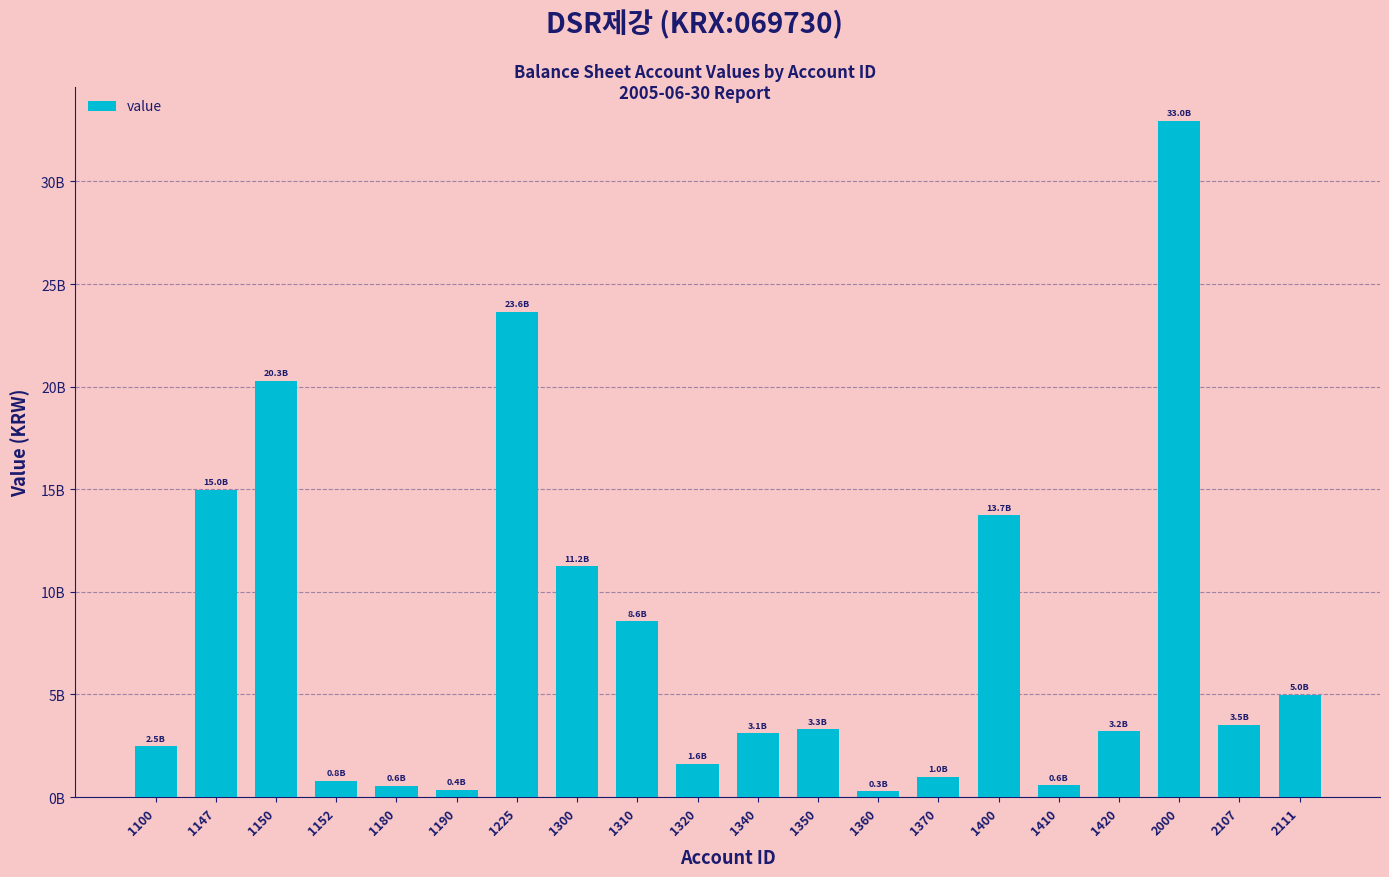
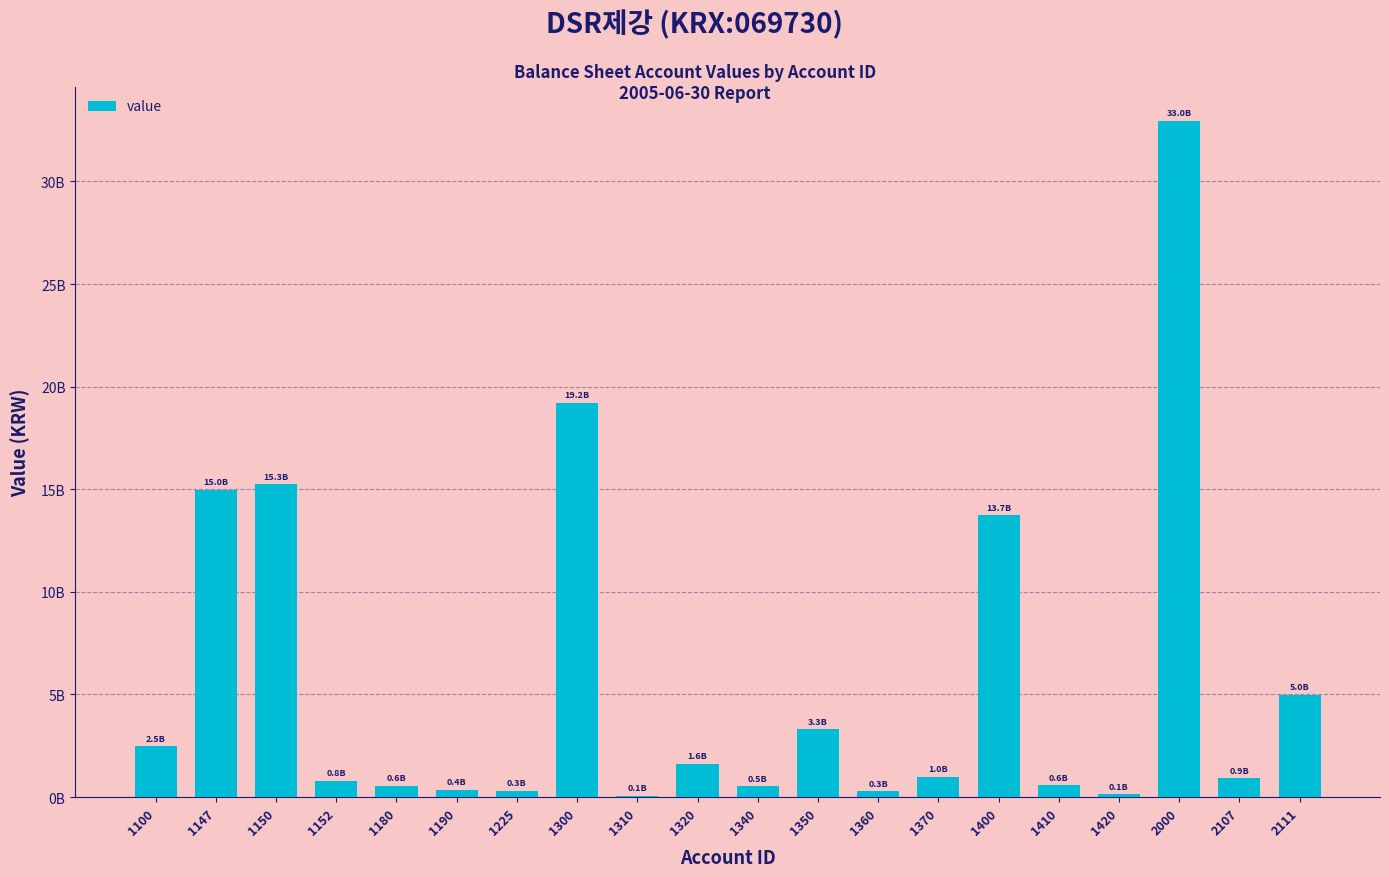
1150: 20.3B -> 15.3B
1225: 23.6B -> 0.3B
1300: 11.2B -> 19.2B
1310: 8.6B -> 0.1B
1340: 3.1B -> 0.5B
1420: 3.2B -> 0.1B
2107: 3.5B -> 0.9B
